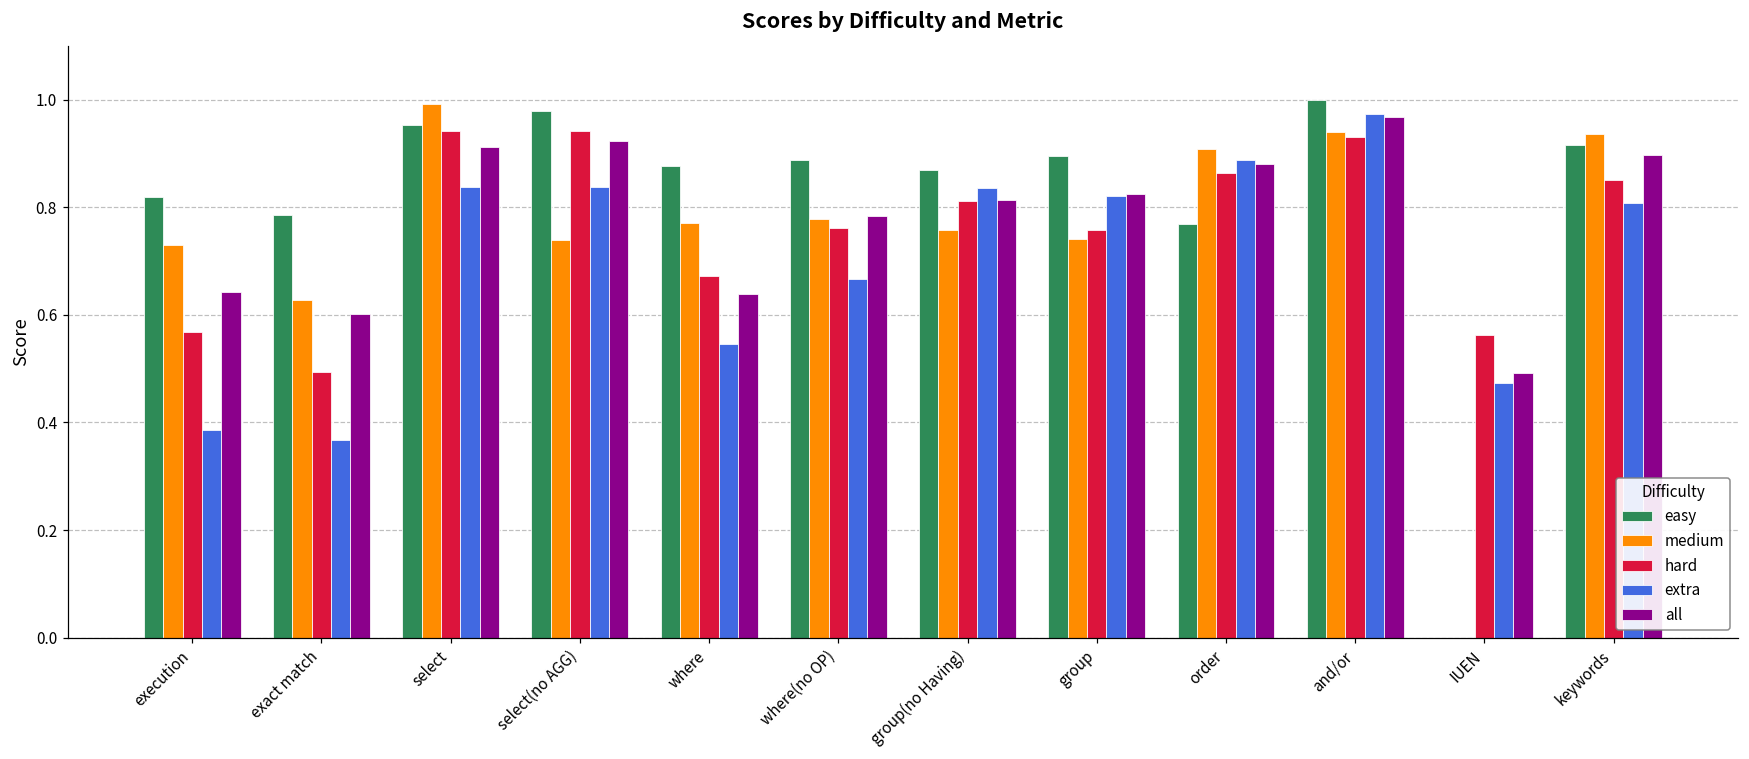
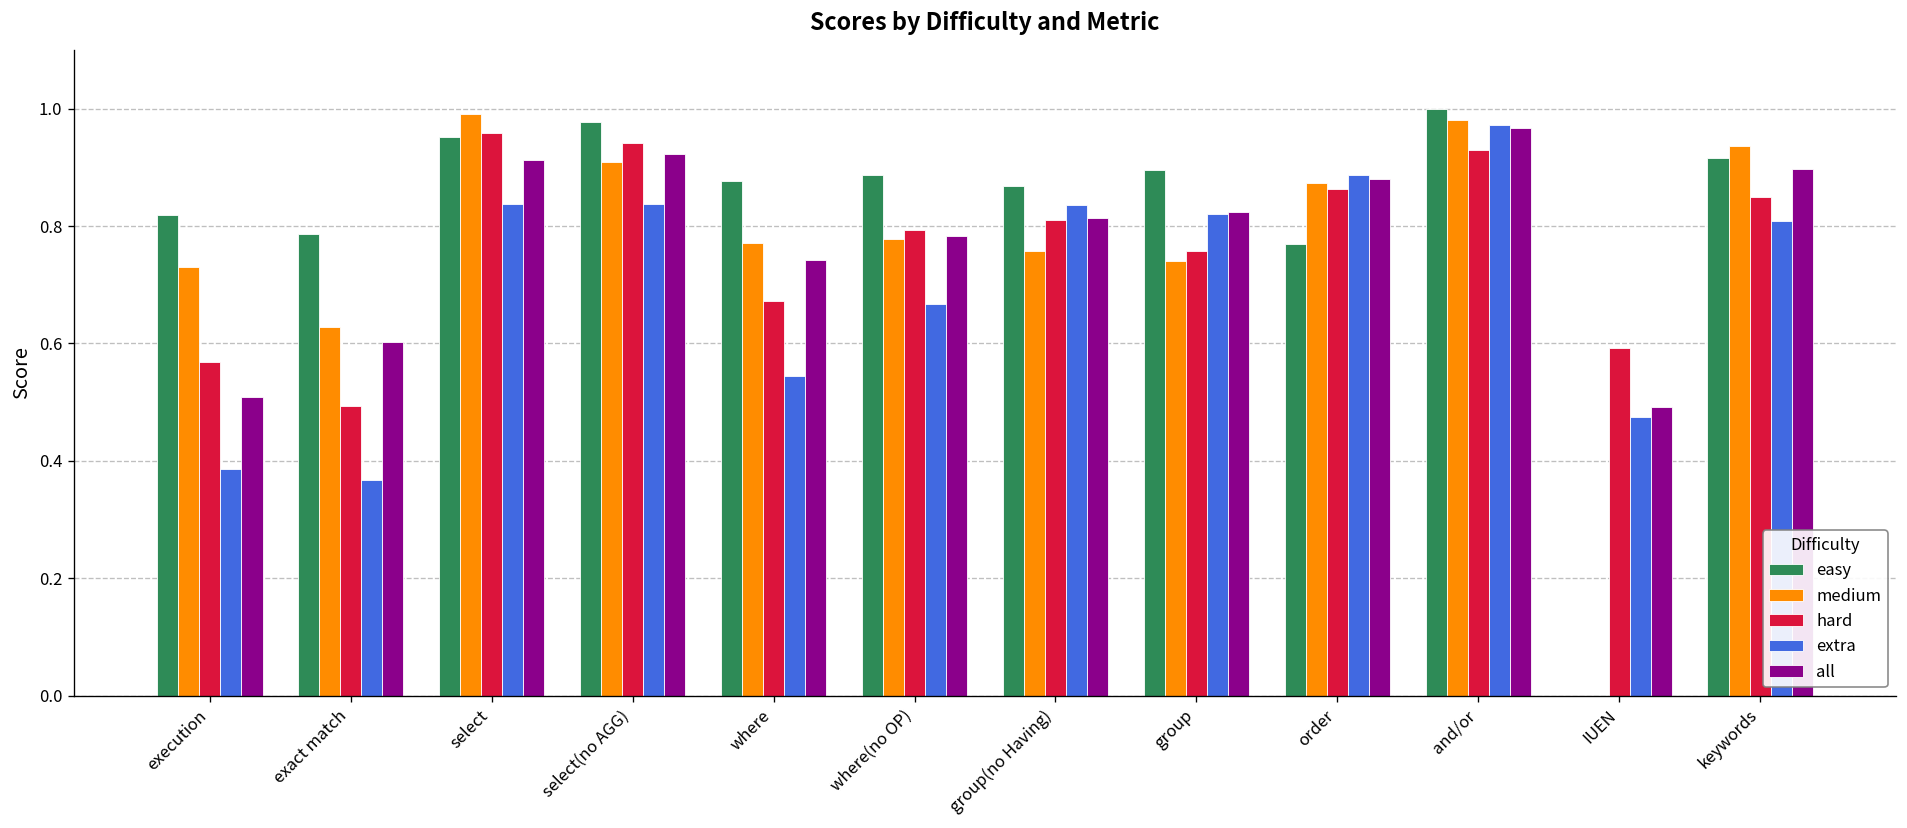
all, execution: 0.64 -> 0.51
hard, select: 0.94 -> 0.96
medium, select(no AGG): 0.74 -> 0.91
all, where: 0.64 -> 0.74
hard, where(no OP): 0.76 -> 0.79
medium, order: 0.91 -> 0.87
medium, and/or: 0.94 -> 0.98
hard, IUEN: 0.56 -> 0.59
